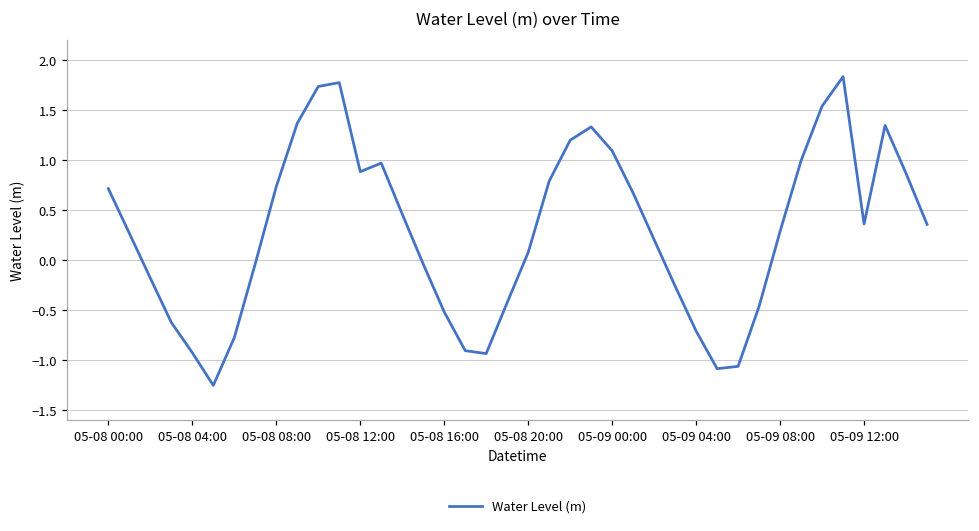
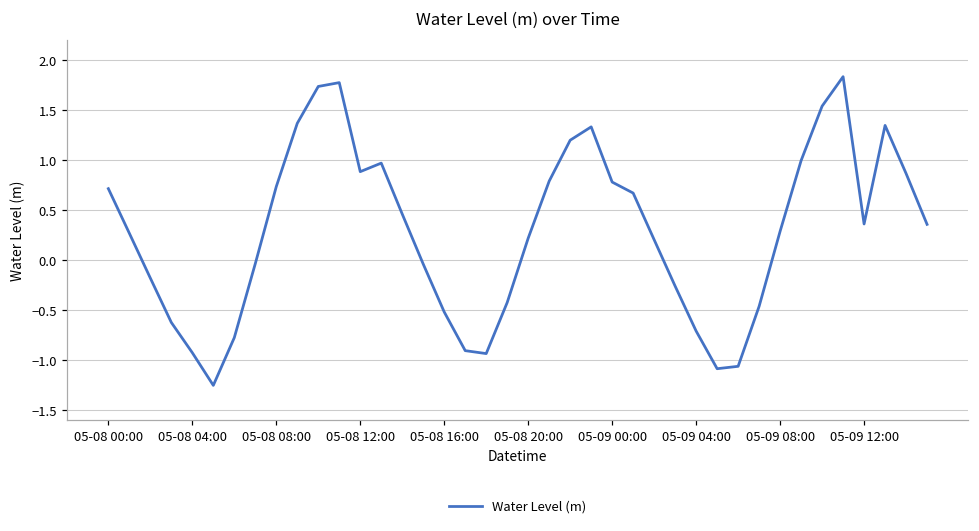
05-08 20:00: 0.1 -> 0.2
05-09 00:00: 1.1 -> 0.8
